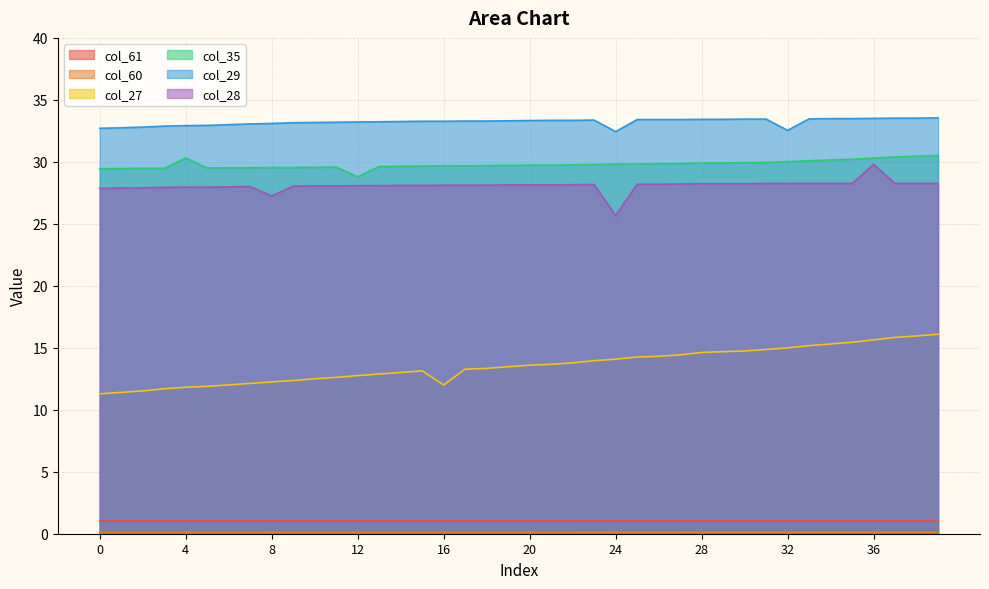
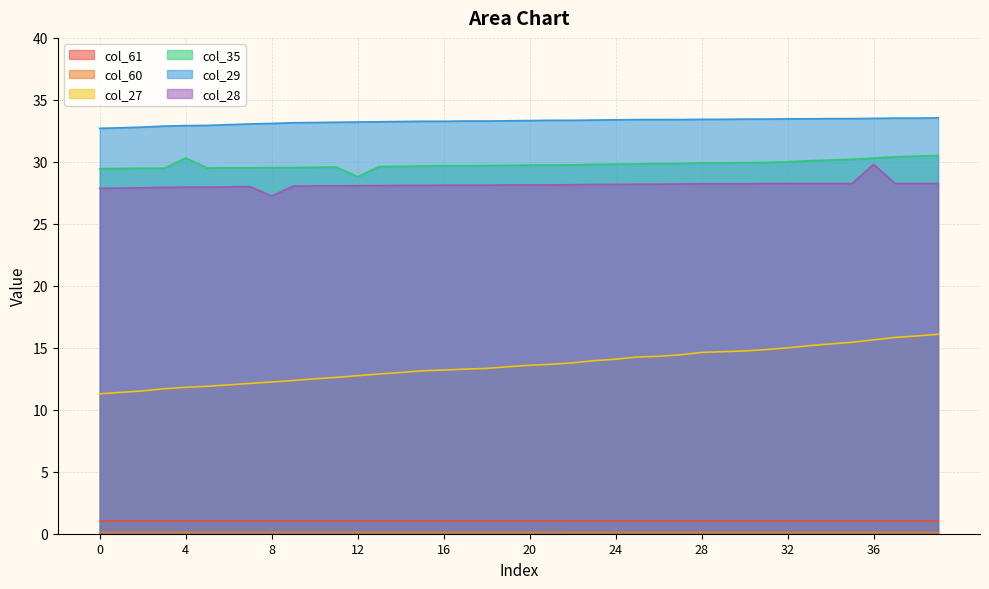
col_27, 16: 12.0 -> 13.2
col_29, 24: 32.4 -> 33.4
col_28, 24: 25.7 -> 28.2
col_29, 32: 32.5 -> 33.5
